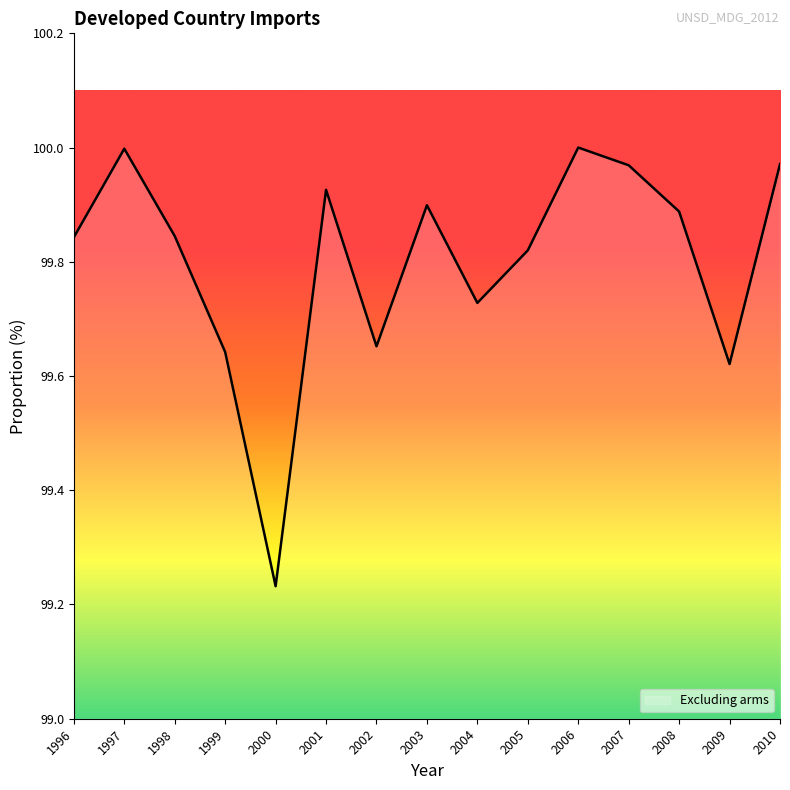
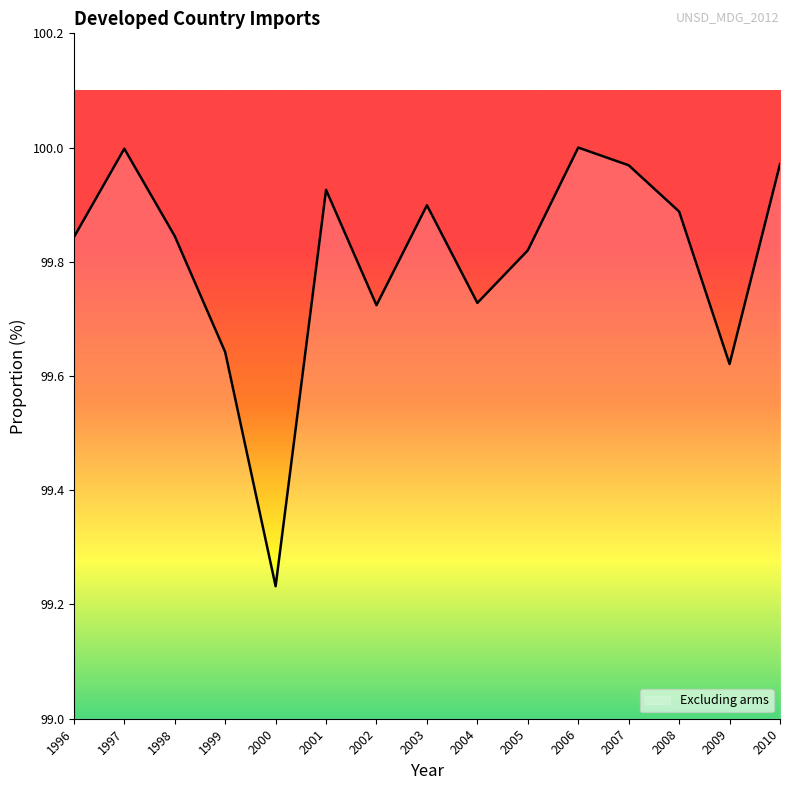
2002: 99.65 -> 99.72
